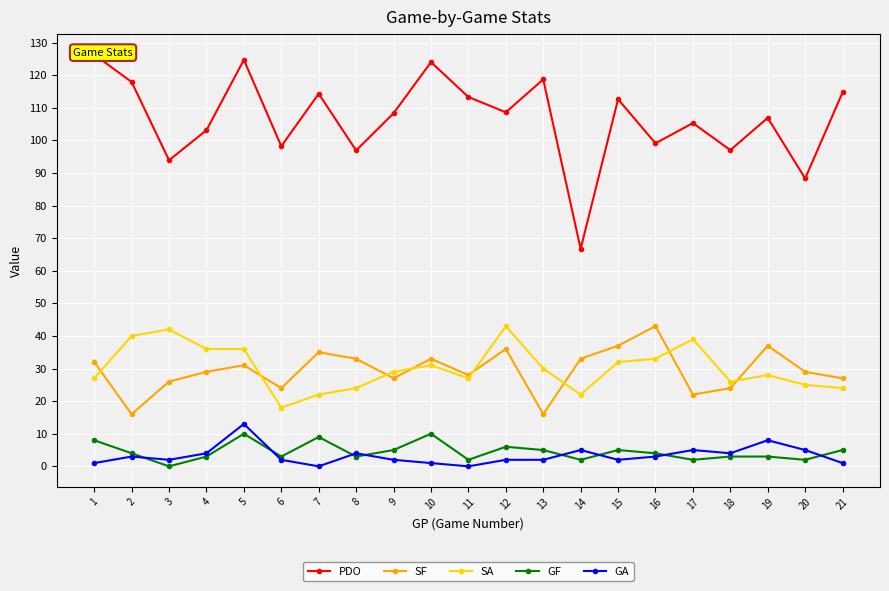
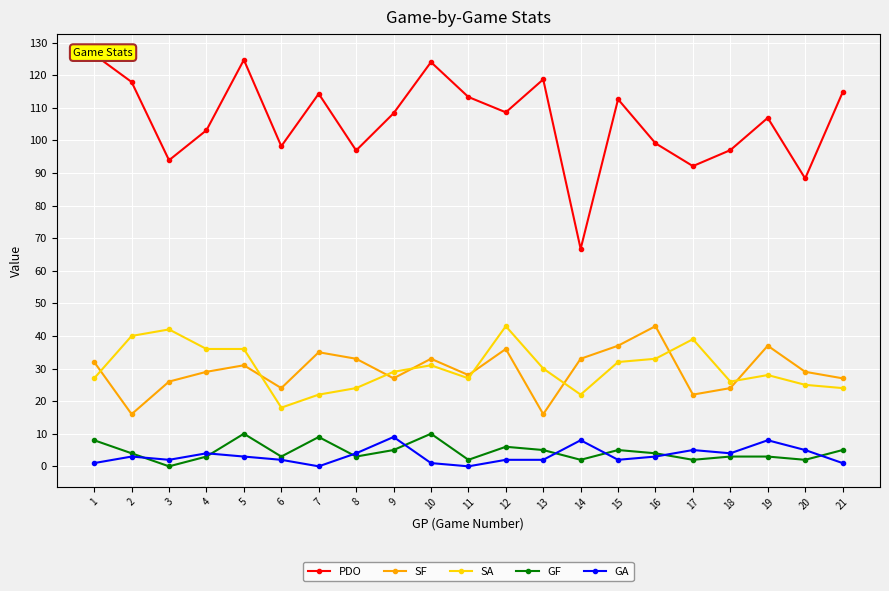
GA, 5: 13 -> 3
GA, 9: 2 -> 9
GA, 14: 5 -> 8
PDO, 17: 105 -> 92
